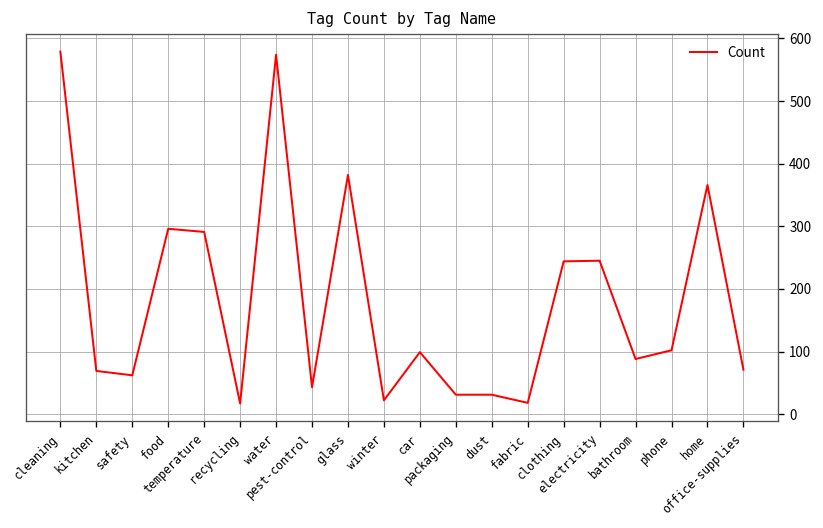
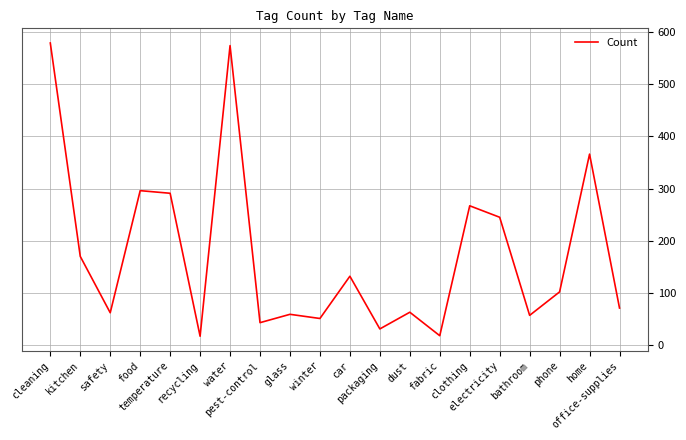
kitchen: 70 -> 170
glass: 380 -> 60
winter: 20 -> 50
car: 100 -> 130
dust: 30 -> 60
clothing: 240 -> 270
bathroom: 90 -> 60
